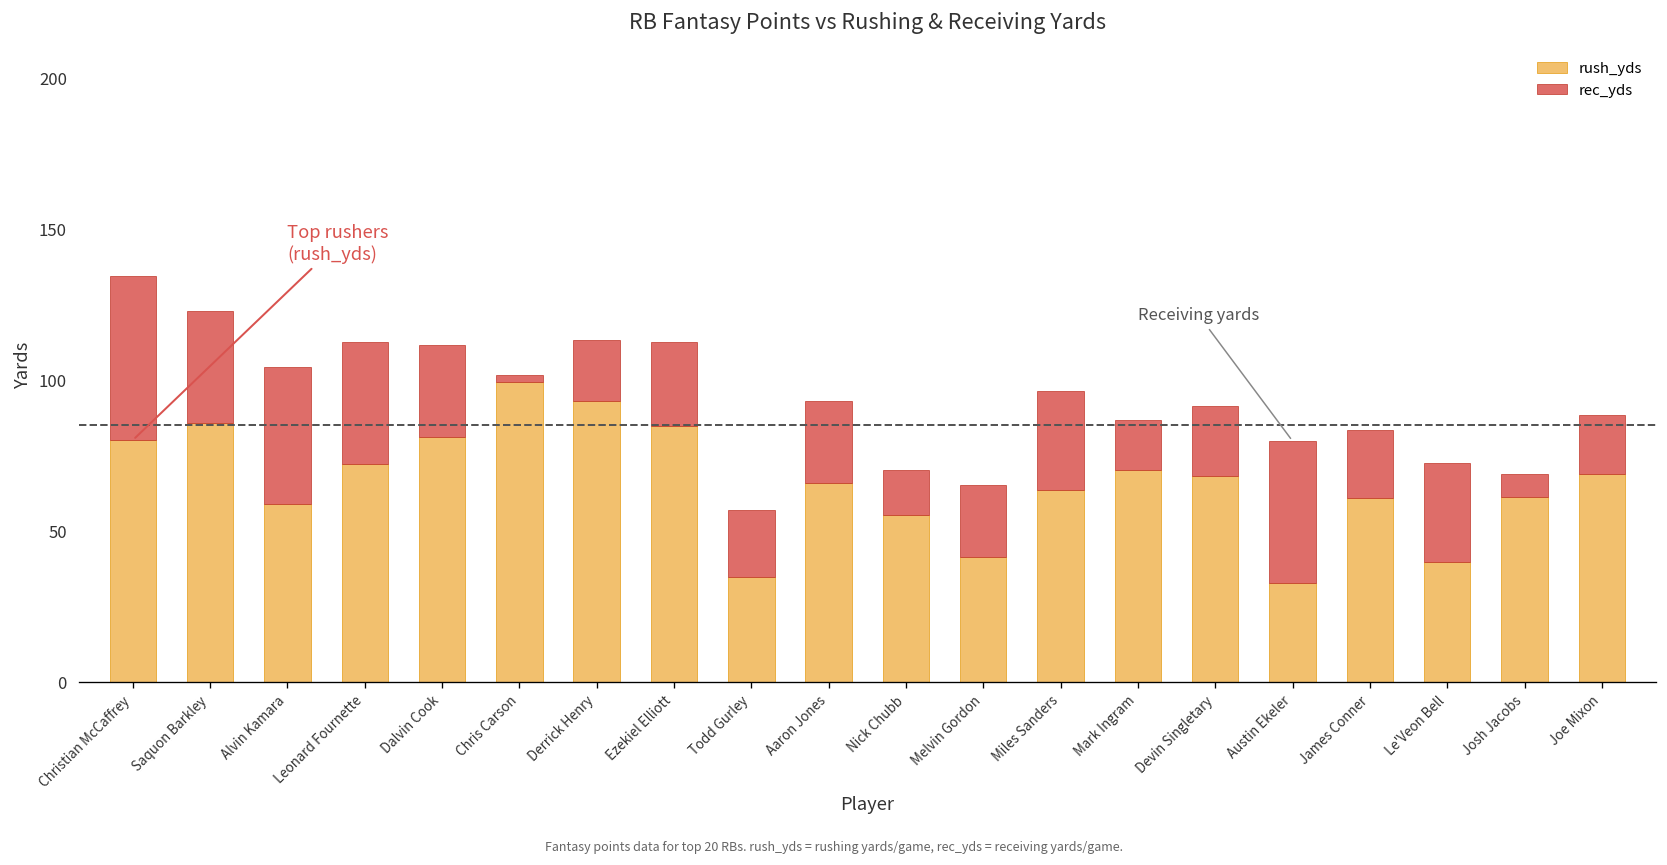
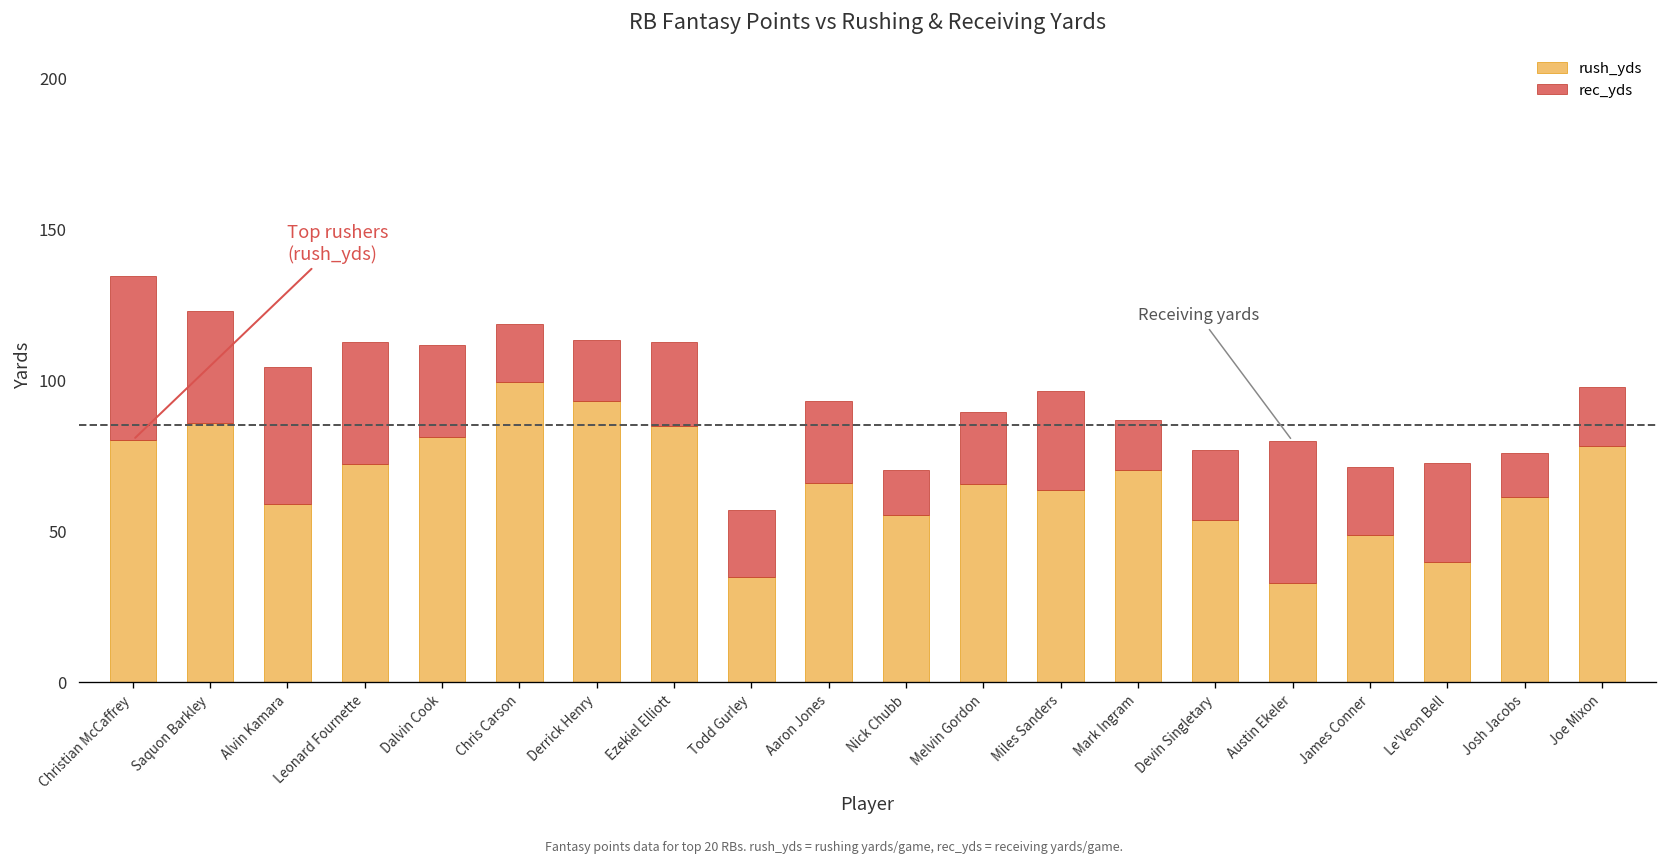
rec_yds, Chris Carson: 2 -> 19
rush_yds, Melvin Gordon: 41 -> 66
rush_yds, Devin Singletary: 68 -> 54
rush_yds, James Conner: 61 -> 49
rec_yds, Josh Jacobs: 8 -> 15
rush_yds, Joe Mixon: 69 -> 78
